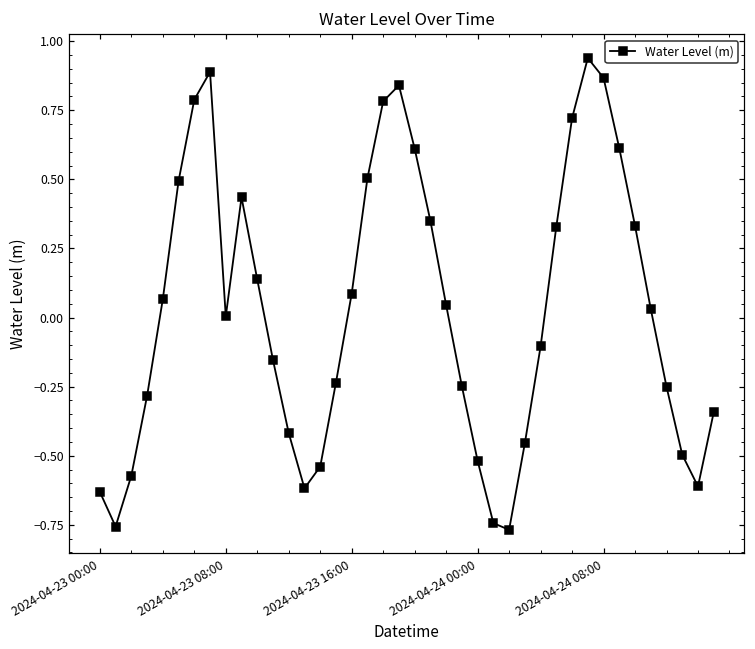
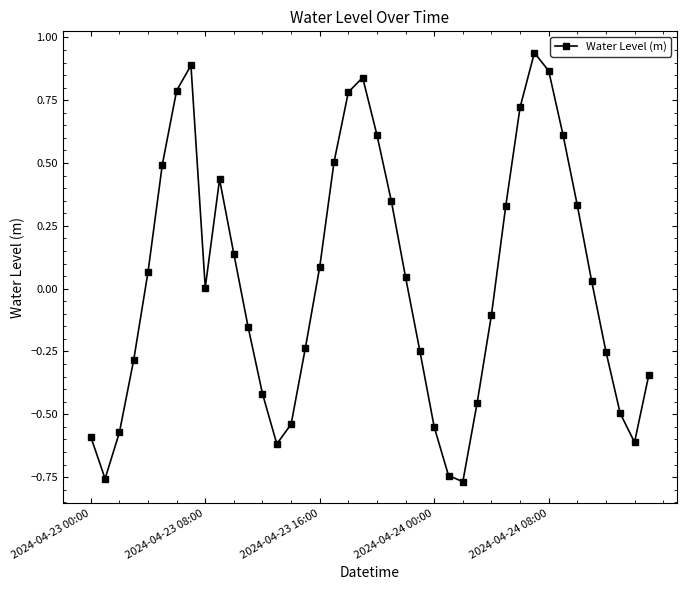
2024-04-23 00:00: -0.63 -> -0.59
2024-04-24 00:00: -0.52 -> -0.55
